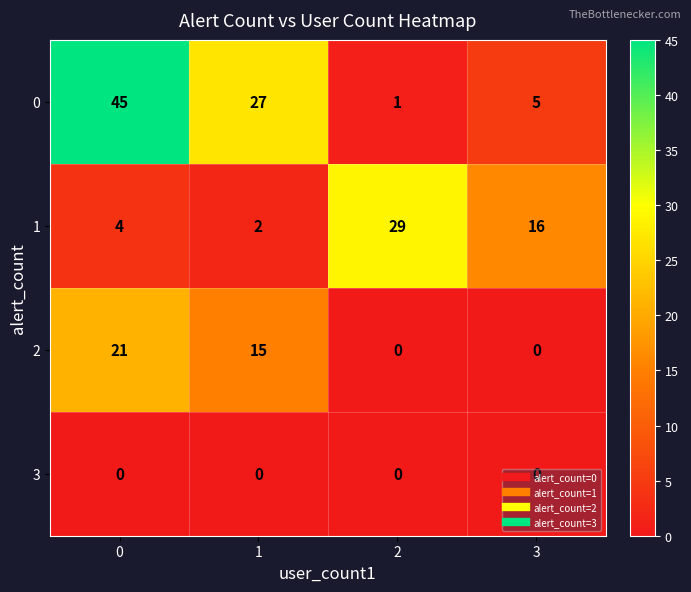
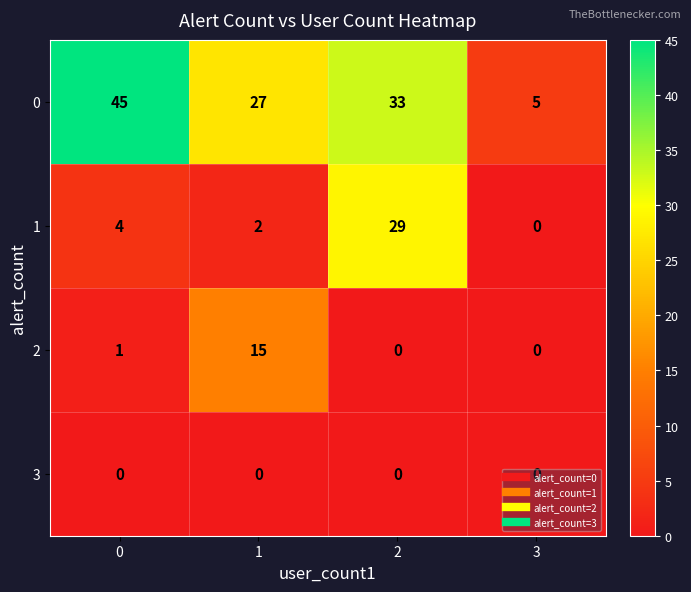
0, 2: 1 -> 33
1, 3: 16 -> 0
2, 0: 21 -> 1
